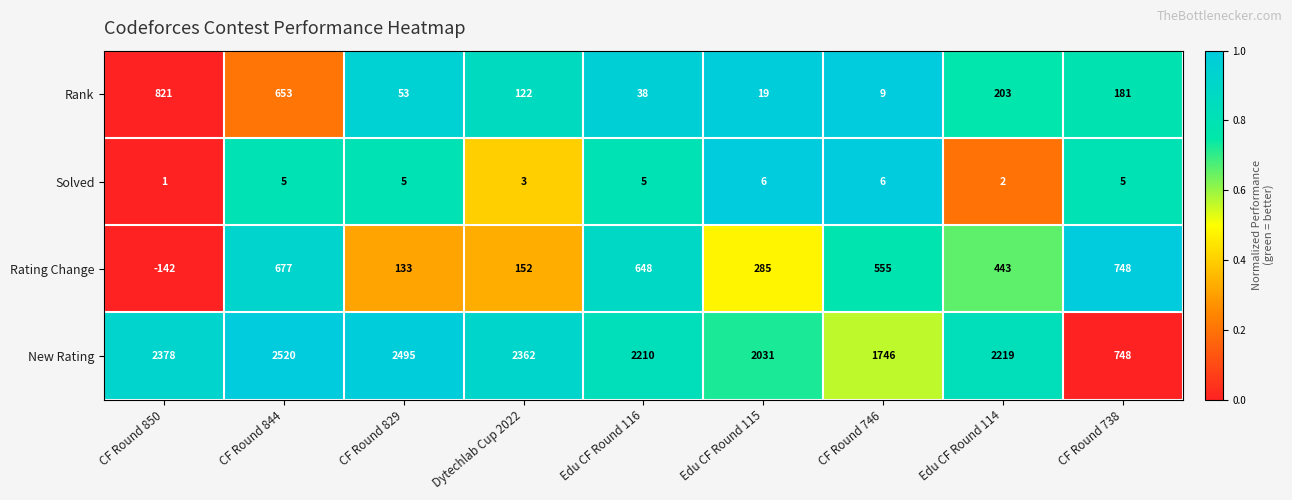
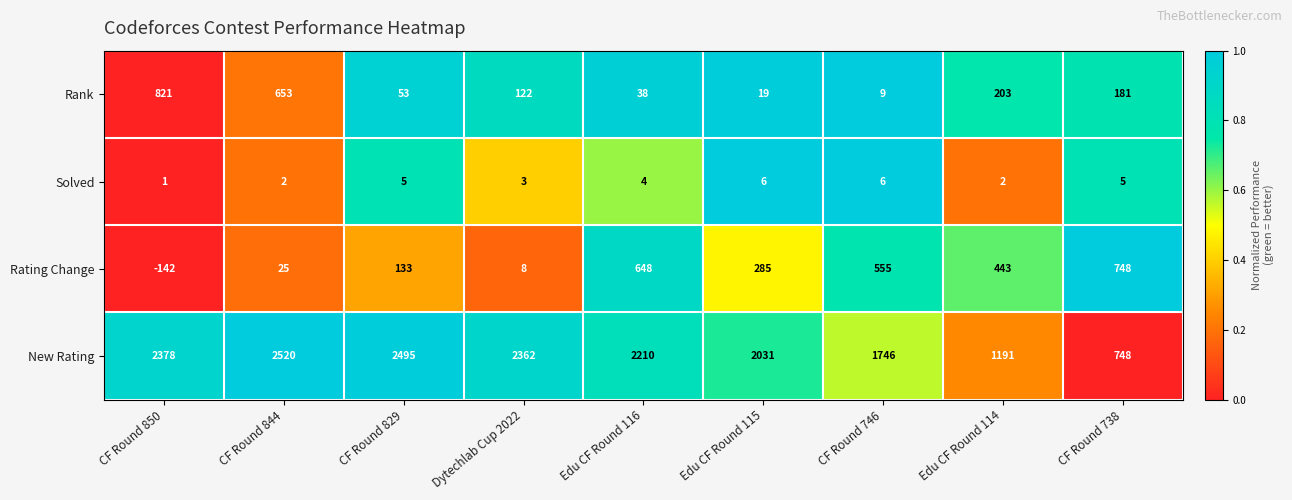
Solved, CF Round 844: 5 -> 2
Solved, Edu CF Round 116: 5 -> 4
Rating Change, CF Round 844: 677 -> 25
Rating Change, Dytechlab Cup 2022: 152 -> 8
New Rating, Edu CF Round 114: 2219 -> 1191
